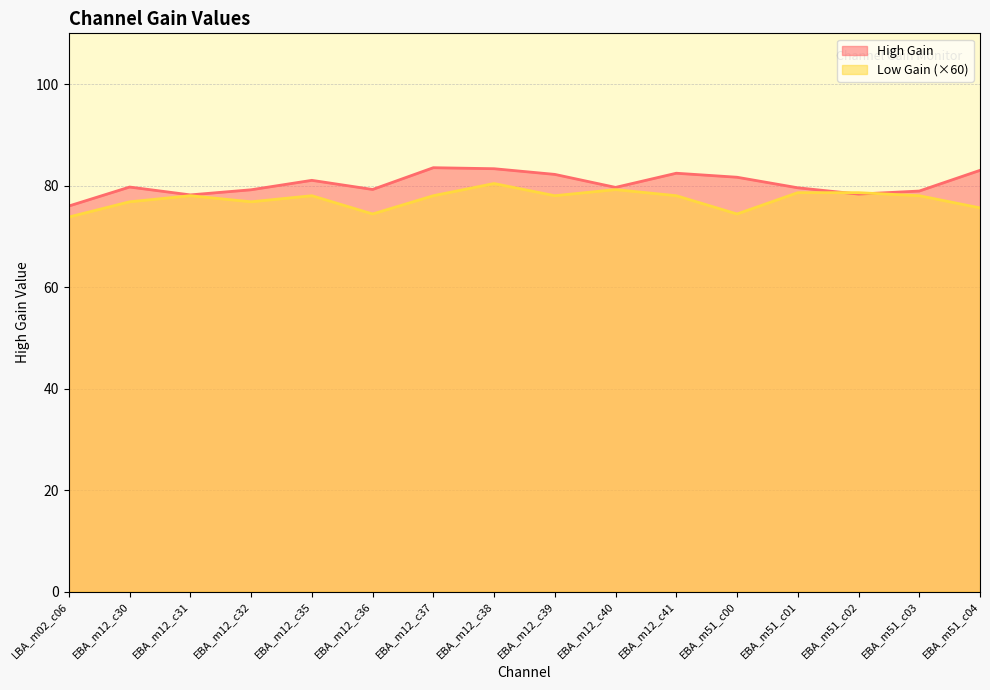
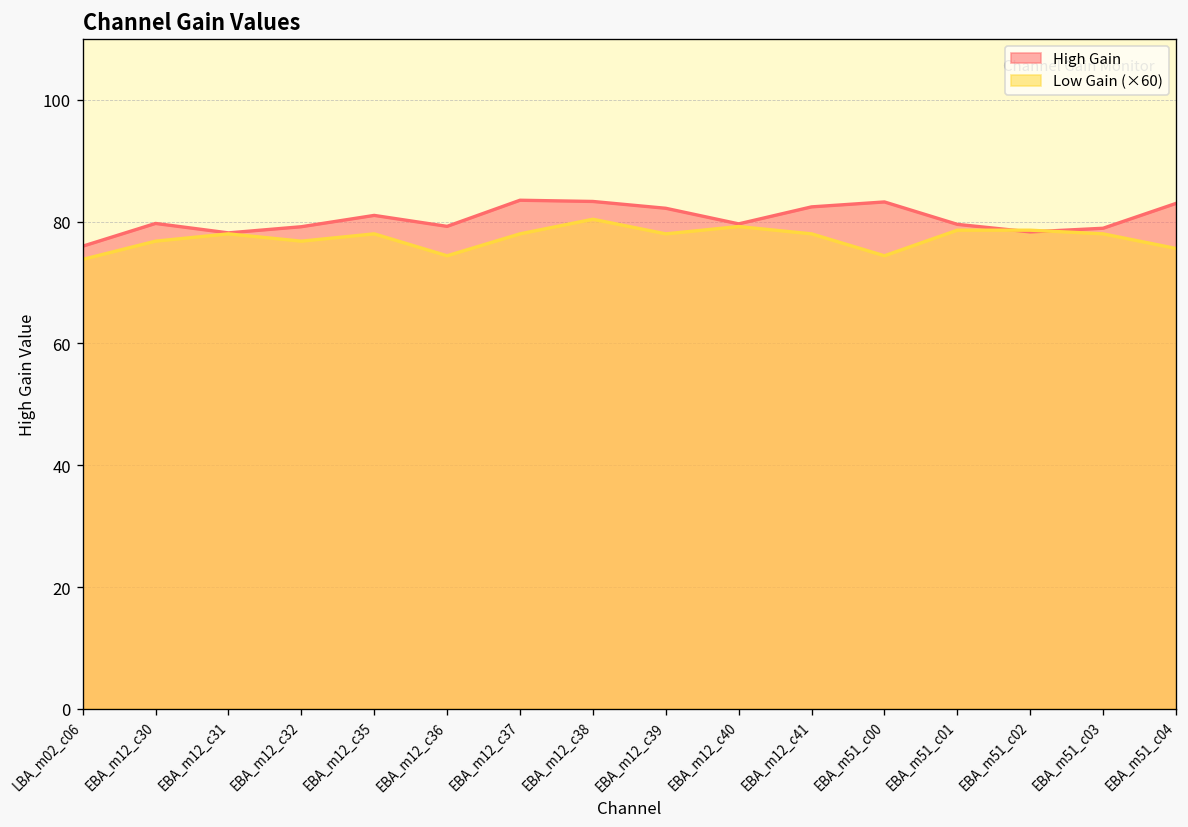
High Gain, EBA_m51_c00: 82 -> 83
